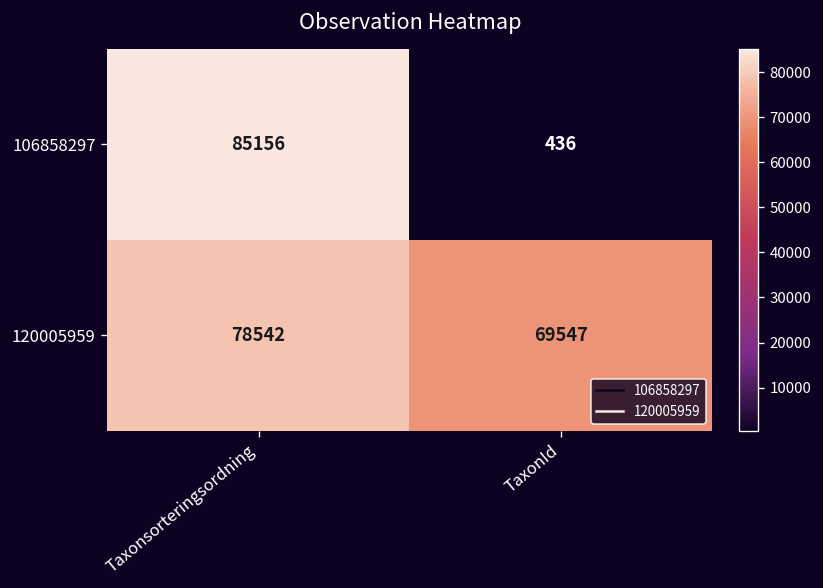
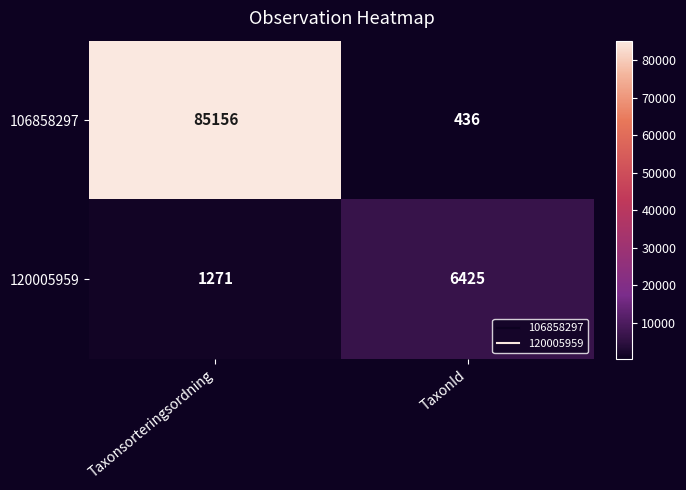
120005959, Taxonsorteringsordning: 78542 -> 1271
120005959, TaxonId: 69547 -> 6425
